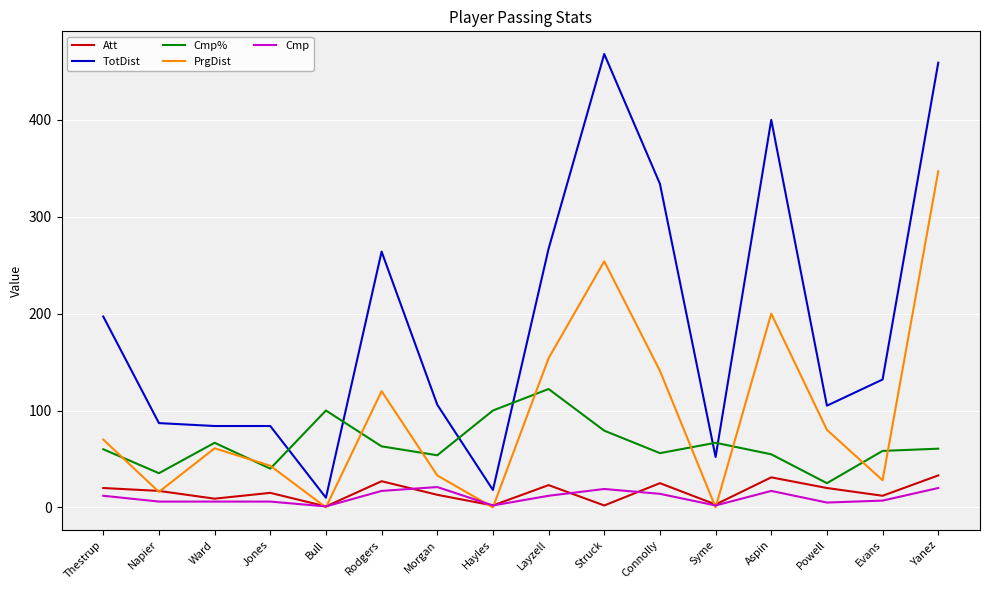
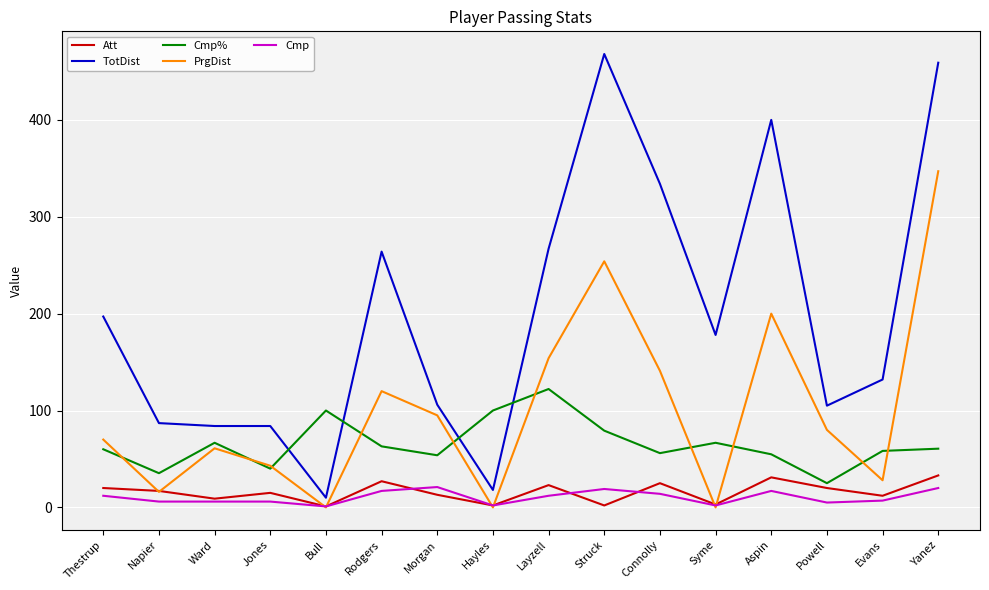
PrgDist, Morgan: 30 -> 100
TotDist, Syme: 50 -> 180
